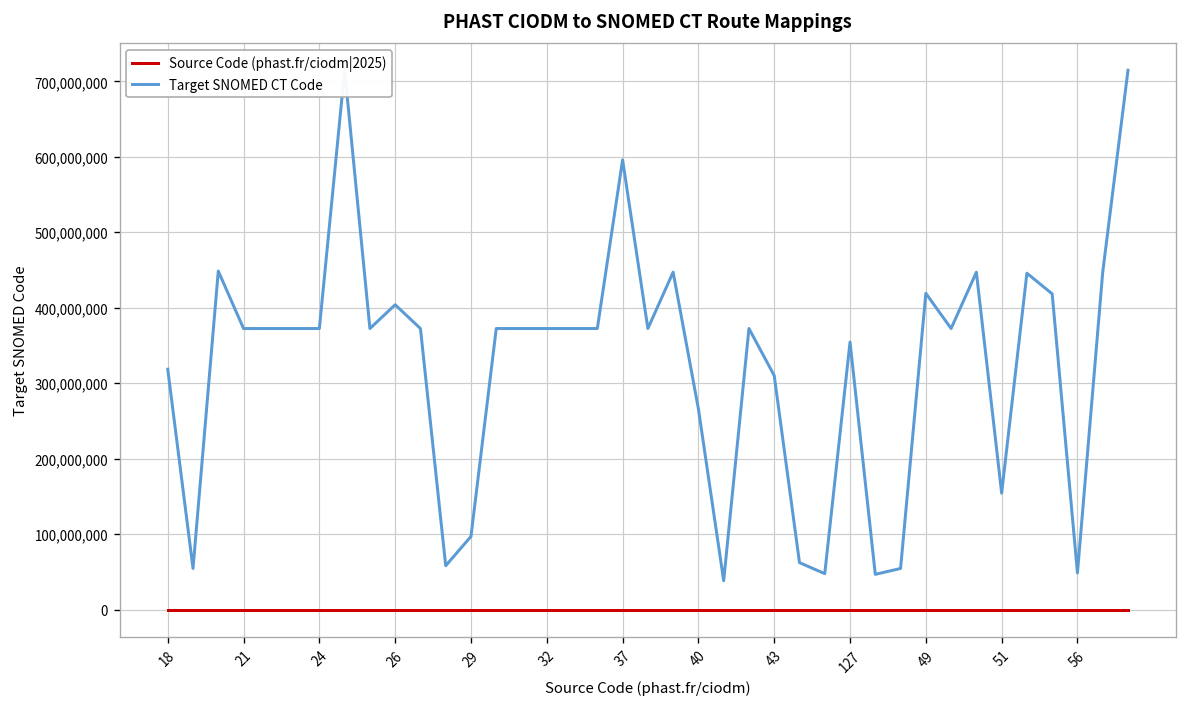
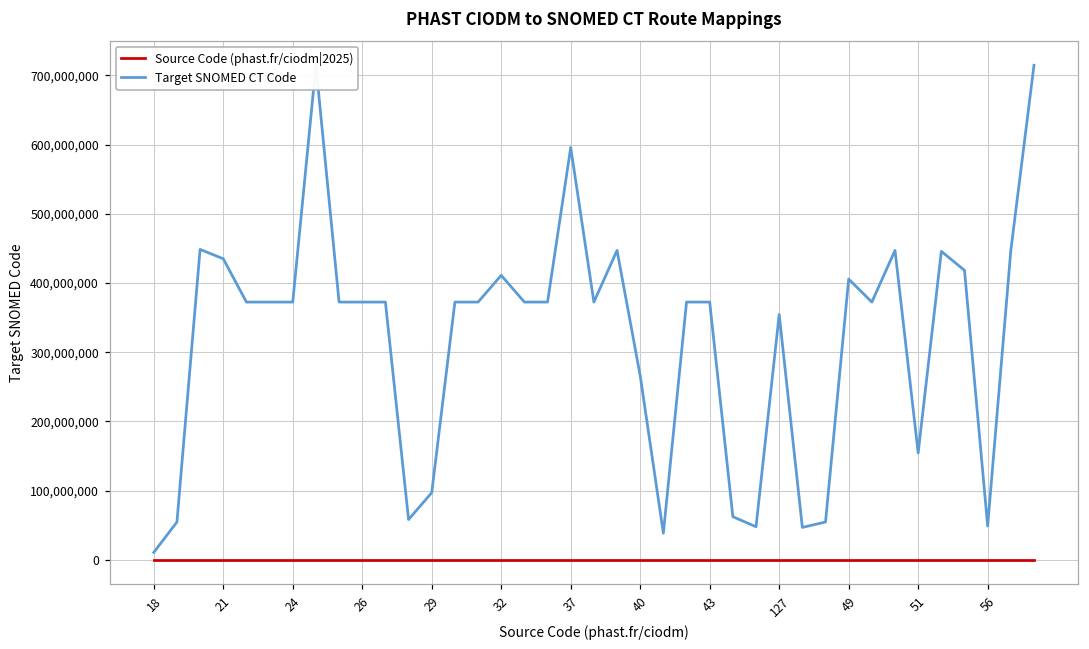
Target SNOMED CT Code, 18: 320,000,000 -> 10,000,000
Target SNOMED CT Code, 21: 370,000,000 -> 440,000,000
Target SNOMED CT Code, 26: 400,000,000 -> 370,000,000
Target SNOMED CT Code, 32: 370,000,000 -> 410,000,000
Target SNOMED CT Code, 43: 310,000,000 -> 370,000,000
Target SNOMED CT Code, 49: 420,000,000 -> 410,000,000
